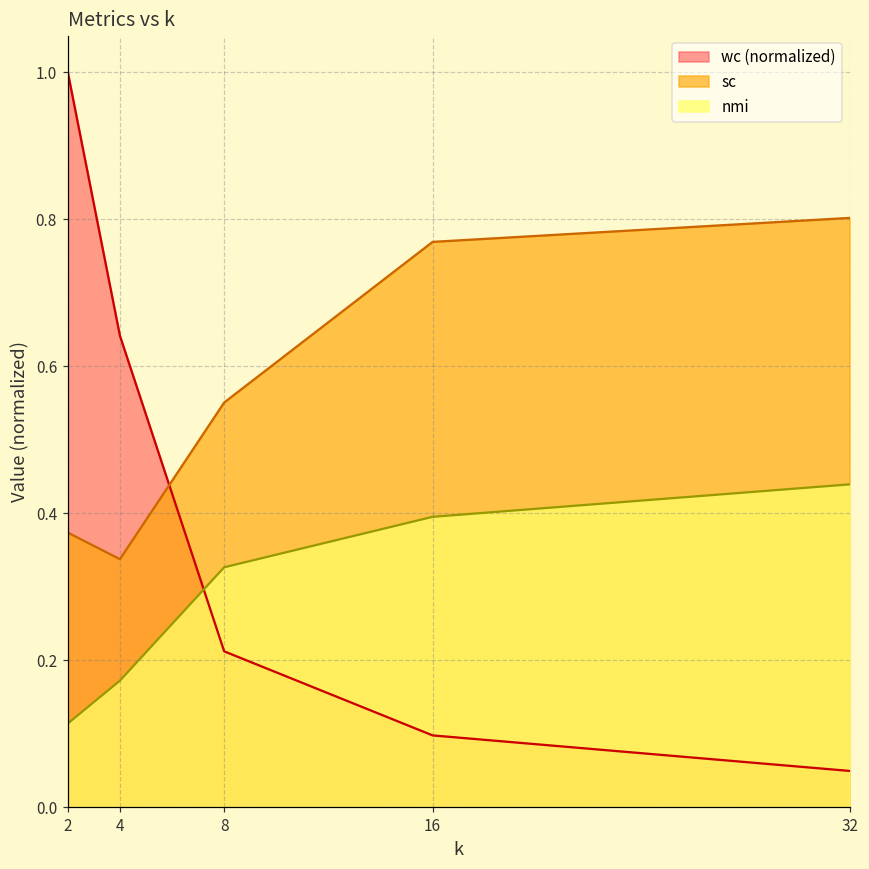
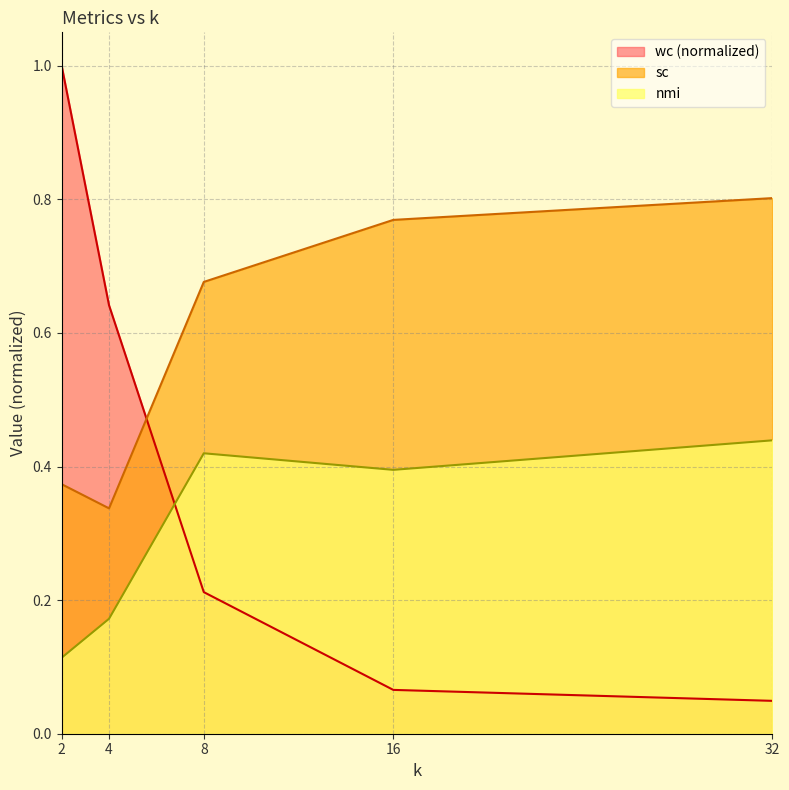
sc, 8: 0.55 -> 0.68
nmi, 8: 0.33 -> 0.42
wc (normalized), 16: 0.10 -> 0.07
